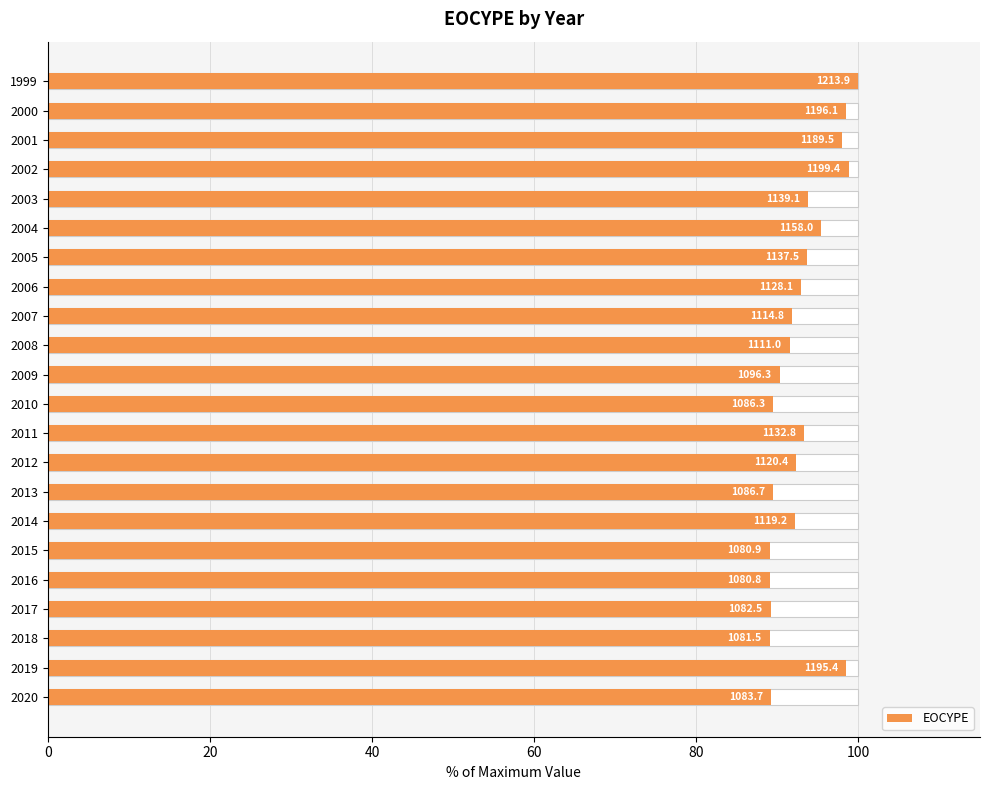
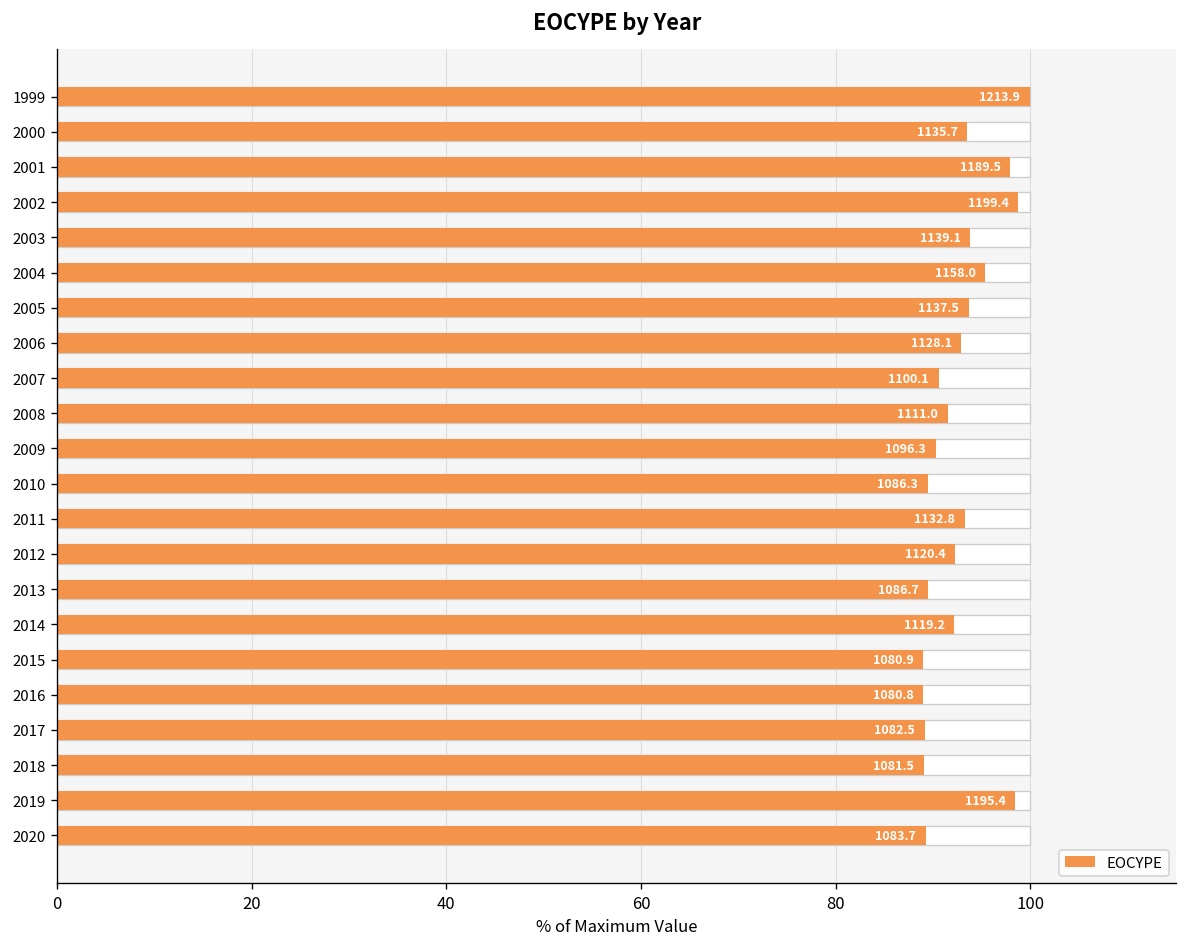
EOCYPE, 2000: 1196.1 -> 1135.7
EOCYPE, 2007: 1114.8 -> 1100.1
